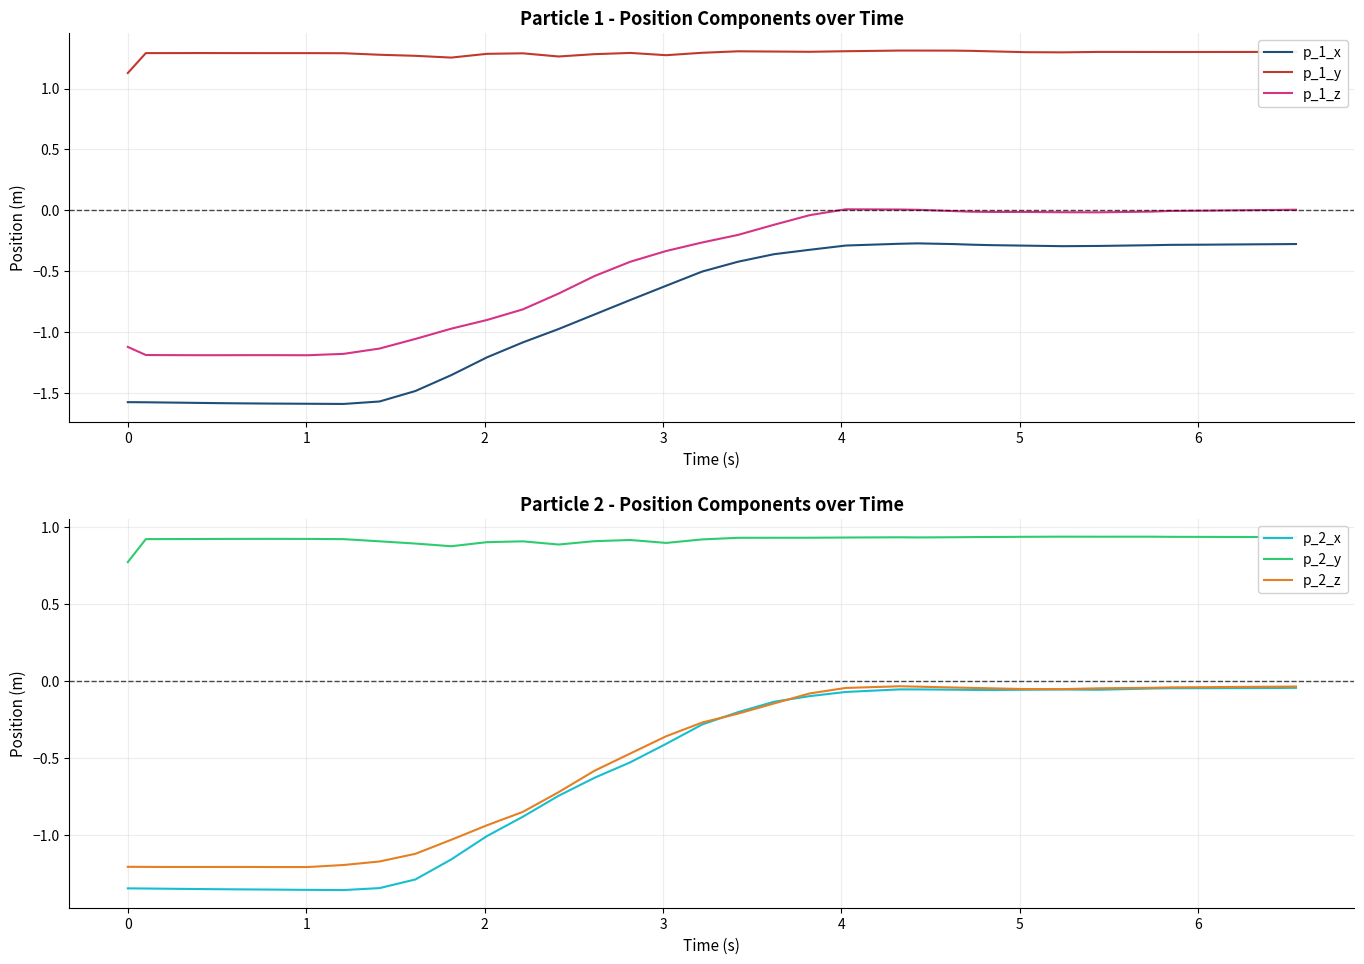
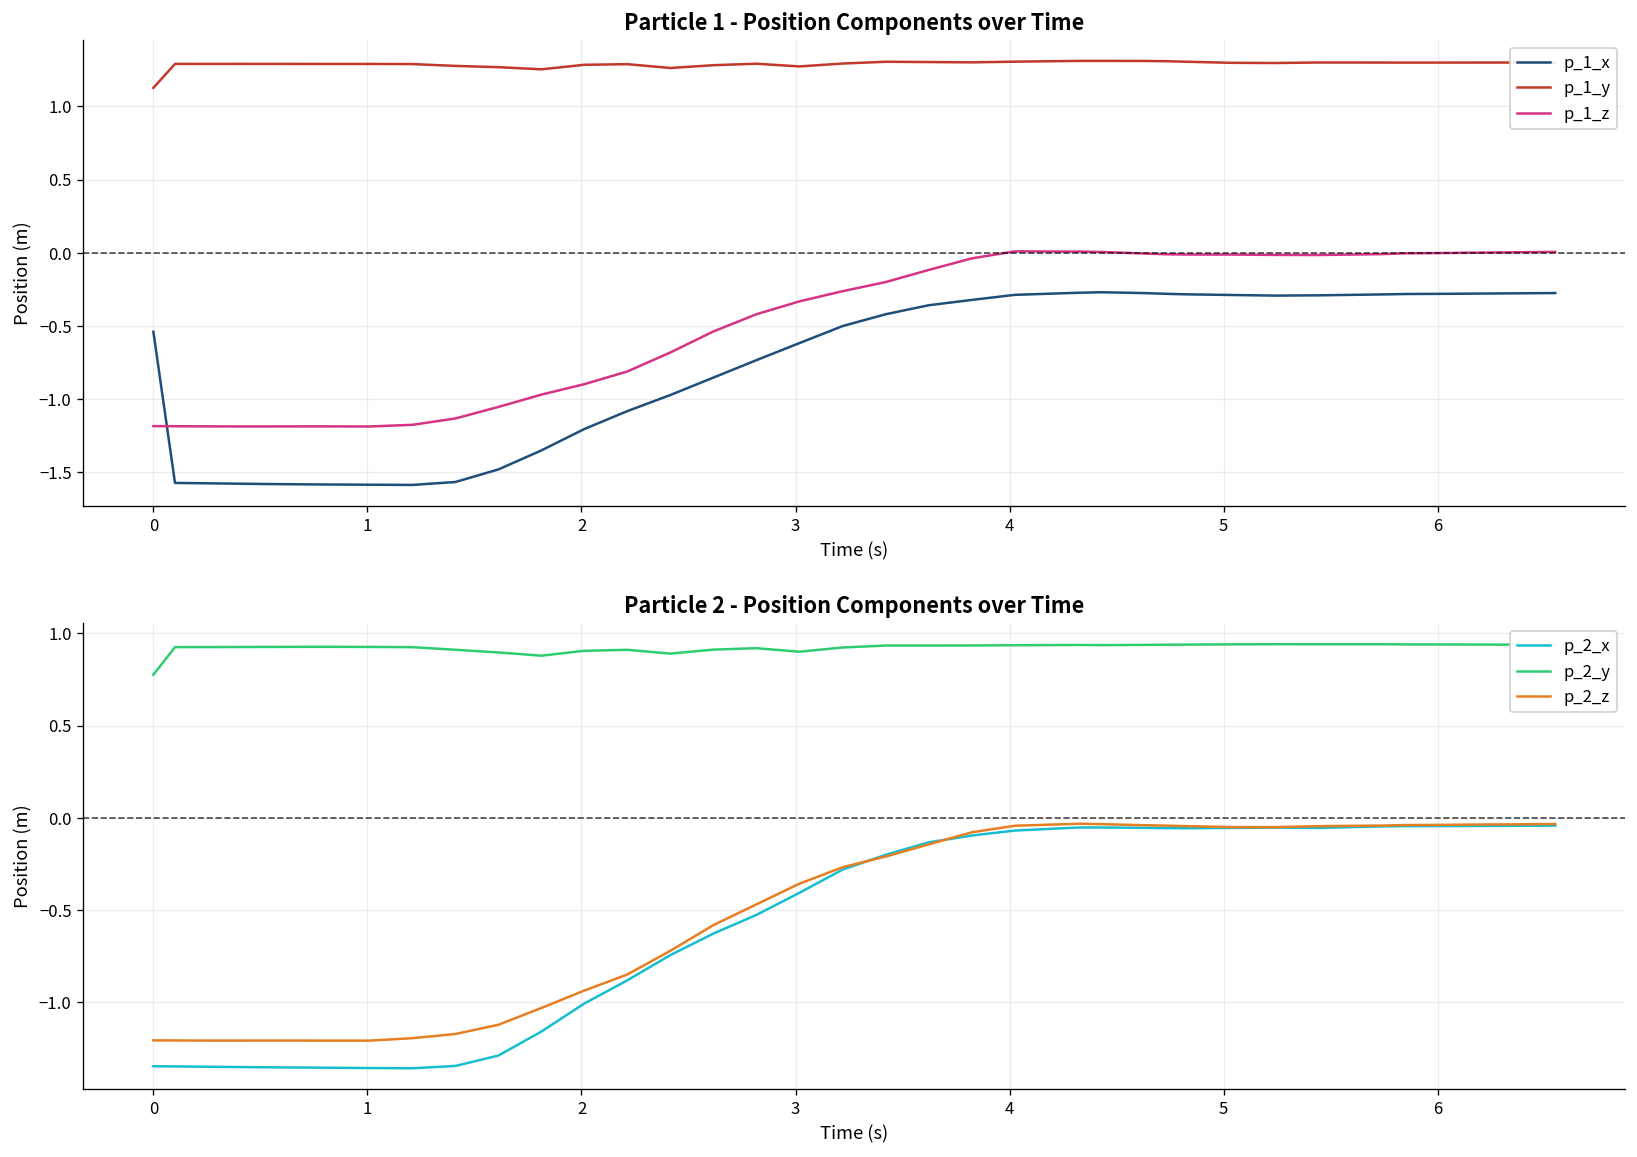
Particle 1 - Position Components over Time, p_1_x, 0: -1.57 -> -0.54
Particle 1 - Position Components over Time, p_1_z, 0: -1.12 -> -1.18
